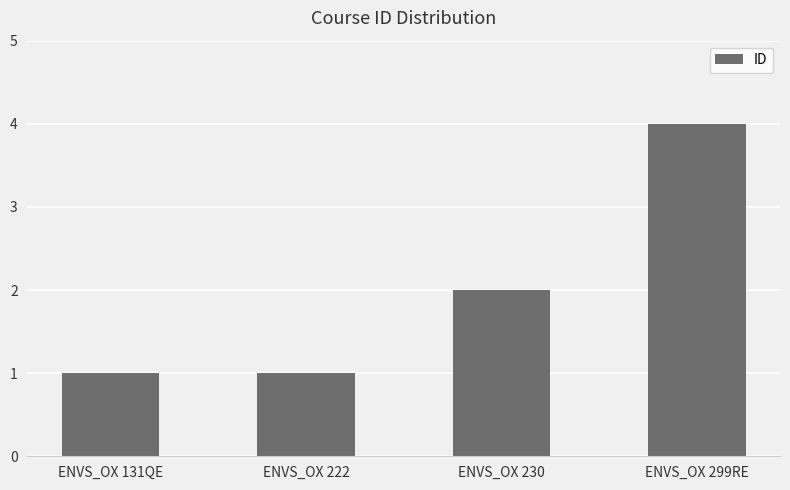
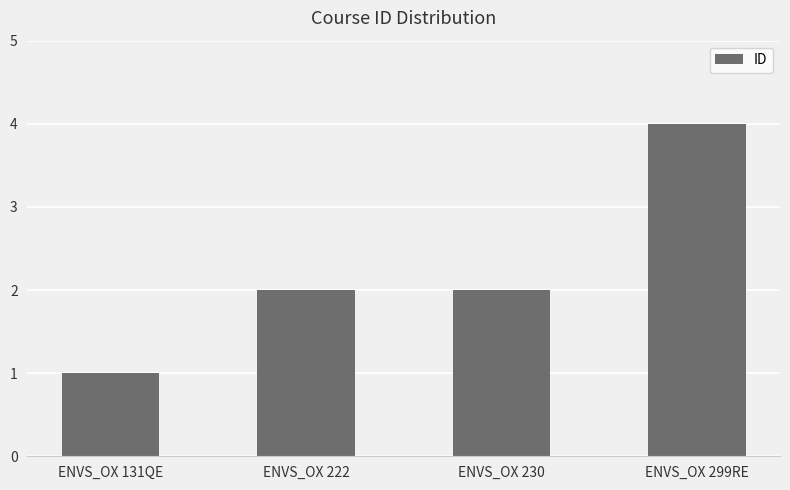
ENVS_OX 222: 1 -> 2
